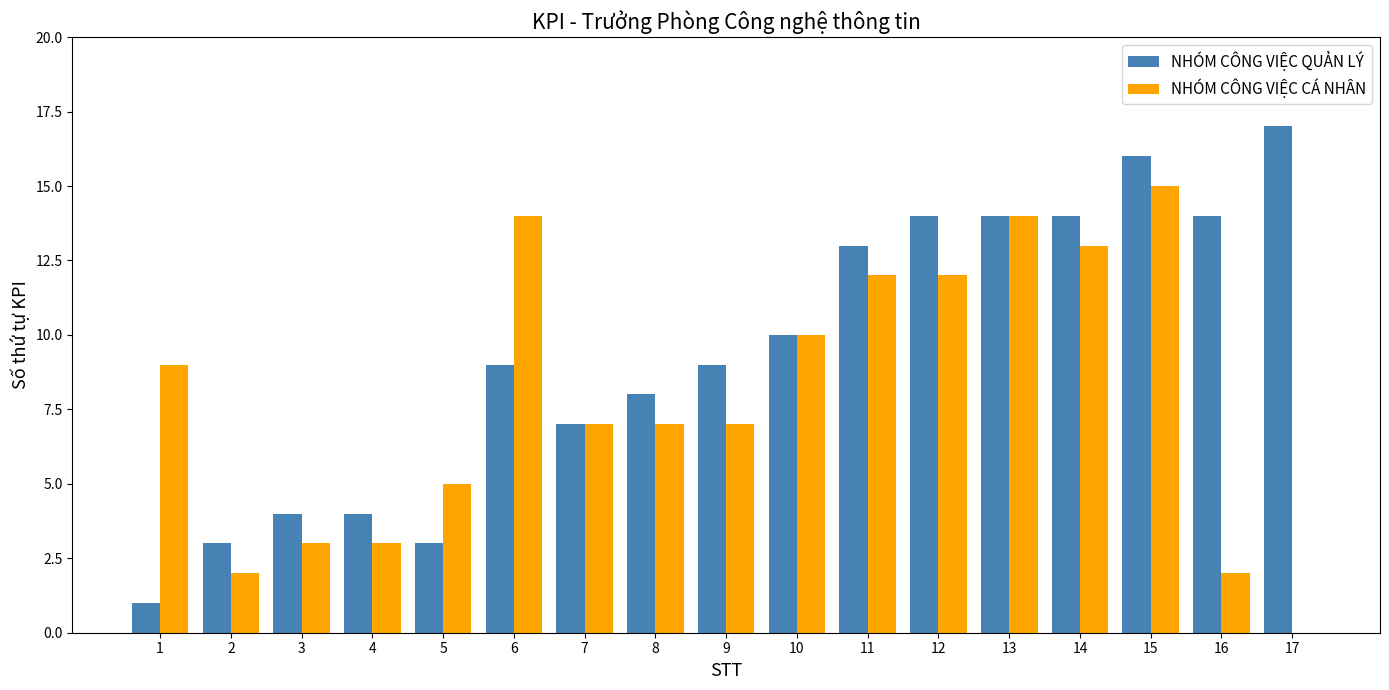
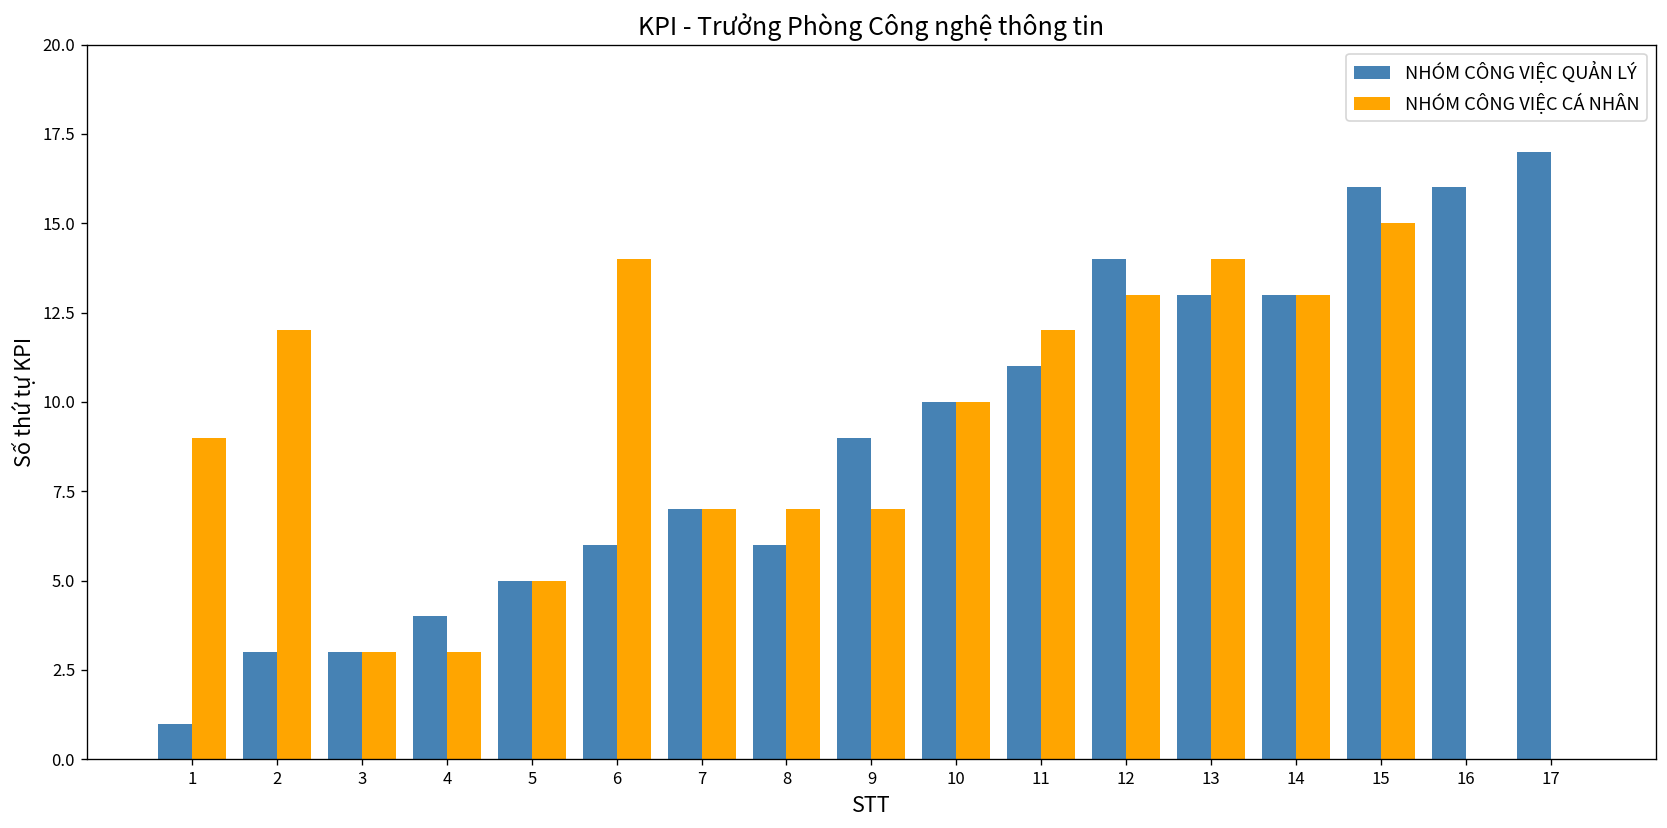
NHÓM CÔNG VIỆC CÁ NHÂN, 2: 2 -> 12
NHÓM CÔNG VIỆC QUẢN LÝ, 3: 4 -> 3
NHÓM CÔNG VIỆC QUẢN LÝ, 5: 3 -> 5
NHÓM CÔNG VIỆC QUẢN LÝ, 6: 9 -> 6
NHÓM CÔNG VIỆC QUẢN LÝ, 8: 8 -> 6
NHÓM CÔNG VIỆC QUẢN LÝ, 11: 13 -> 11
NHÓM CÔNG VIỆC CÁ NHÂN, 12: 12 -> 13
NHÓM CÔNG VIỆC QUẢN LÝ, 13: 14 -> 13
NHÓM CÔNG VIỆC QUẢN LÝ, 14: 14 -> 13
NHÓM CÔNG VIỆC QUẢN LÝ, 16: 14 -> 16
NHÓM CÔNG VIỆC CÁ NHÂN, 16: 2 -> 0
